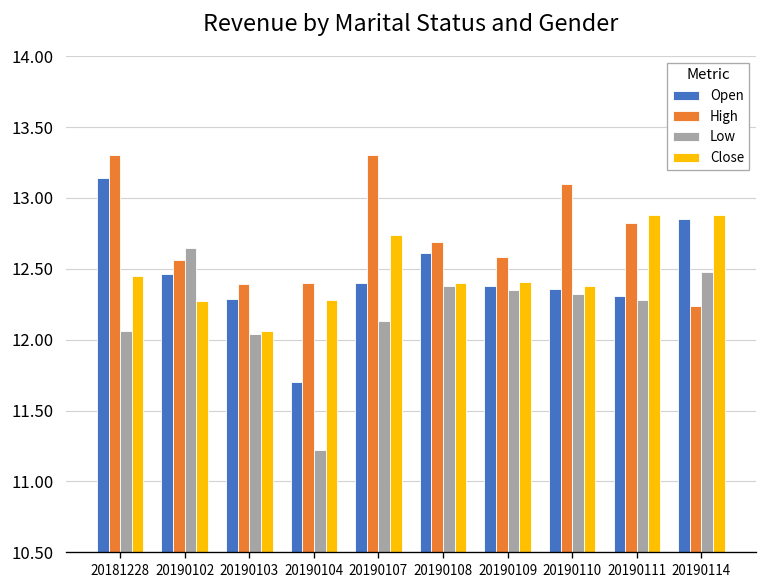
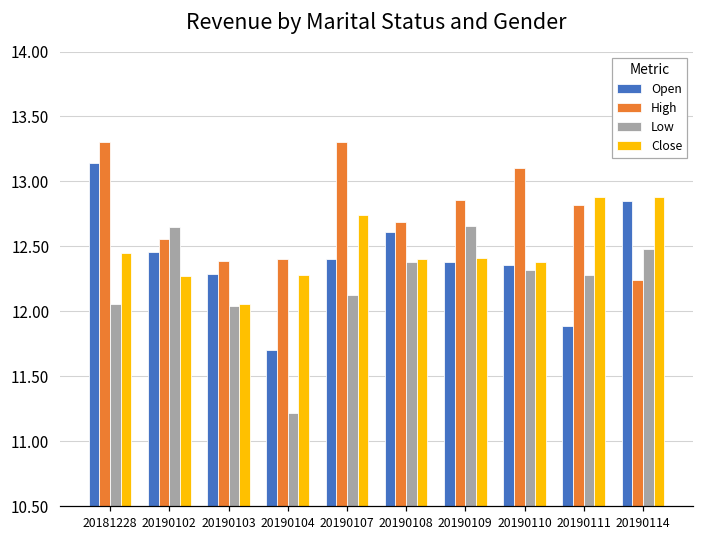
High, 20190109: 12.58 -> 12.86
Low, 20190109: 12.35 -> 12.66
Open, 20190111: 12.31 -> 11.89
